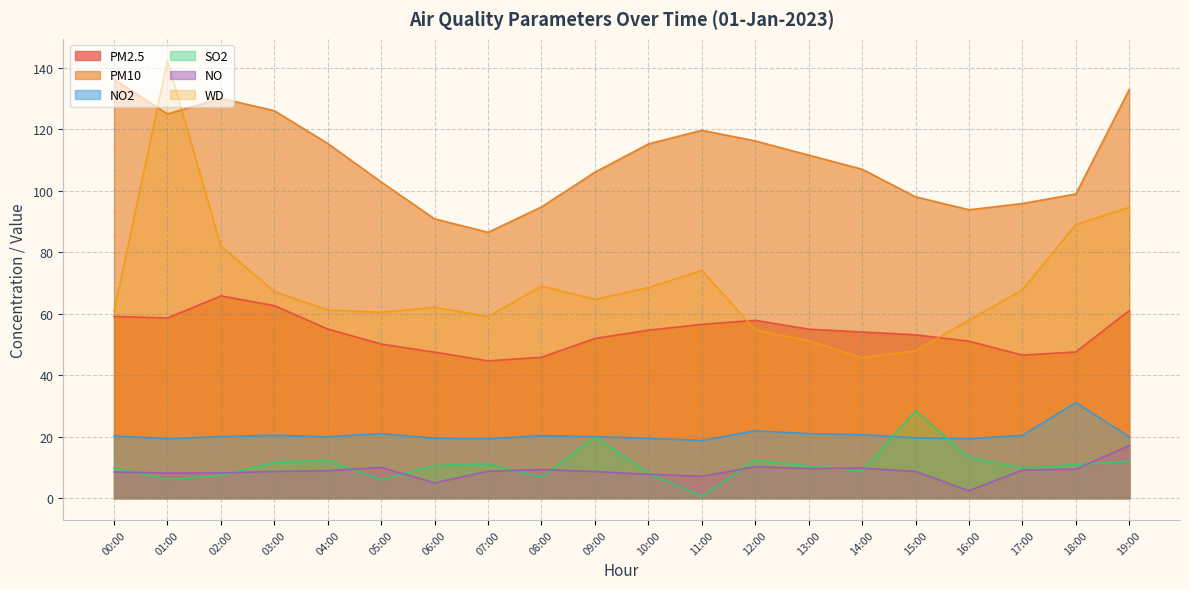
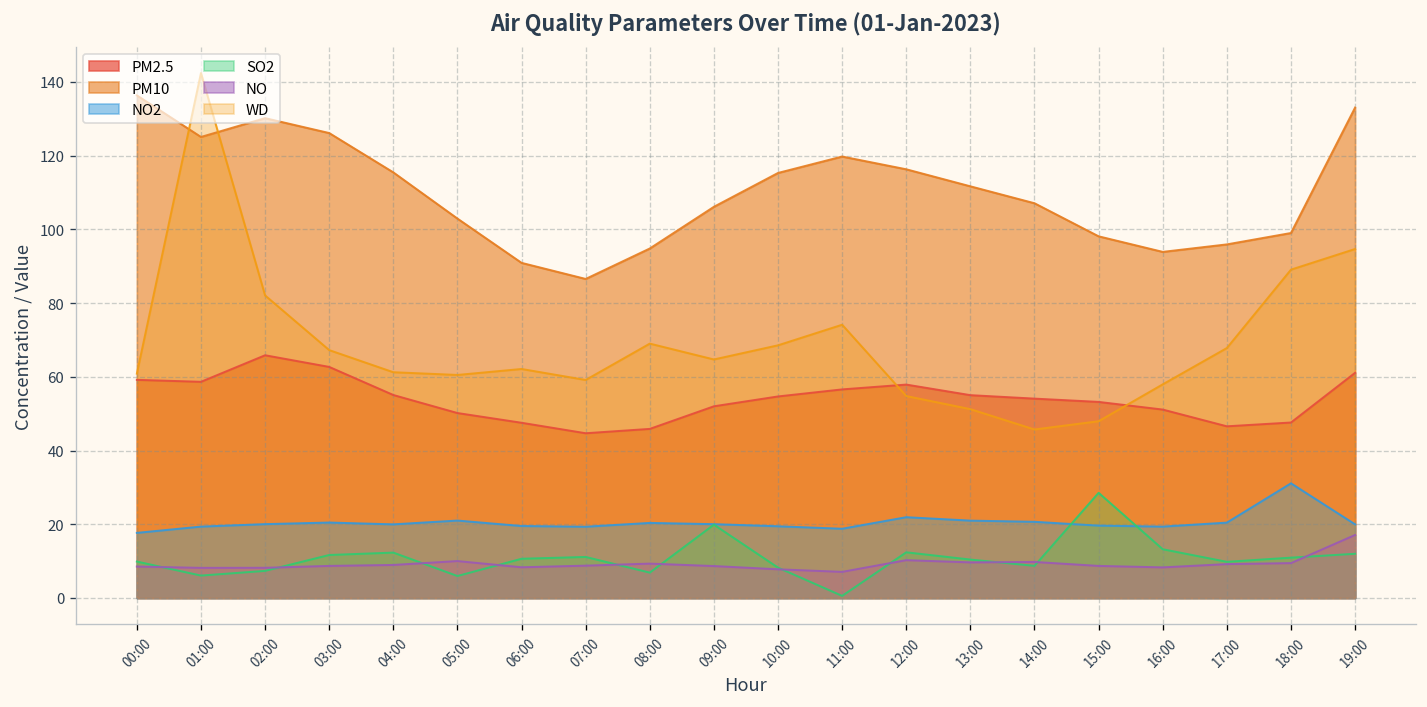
NO2, 00:00: 20 -> 18
NO, 06:00: 5 -> 8
NO, 16:00: 2 -> 8
